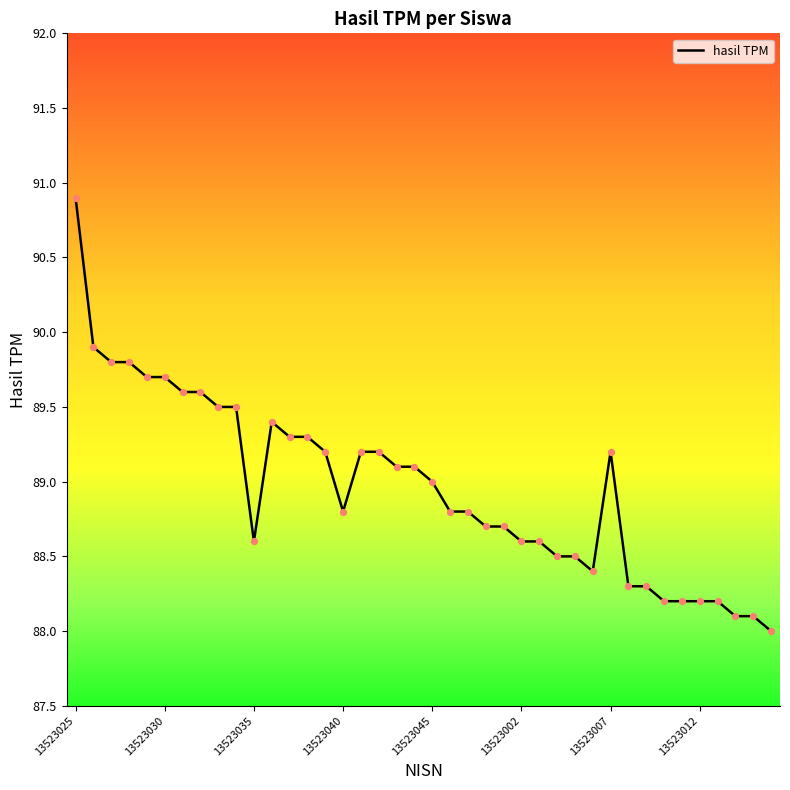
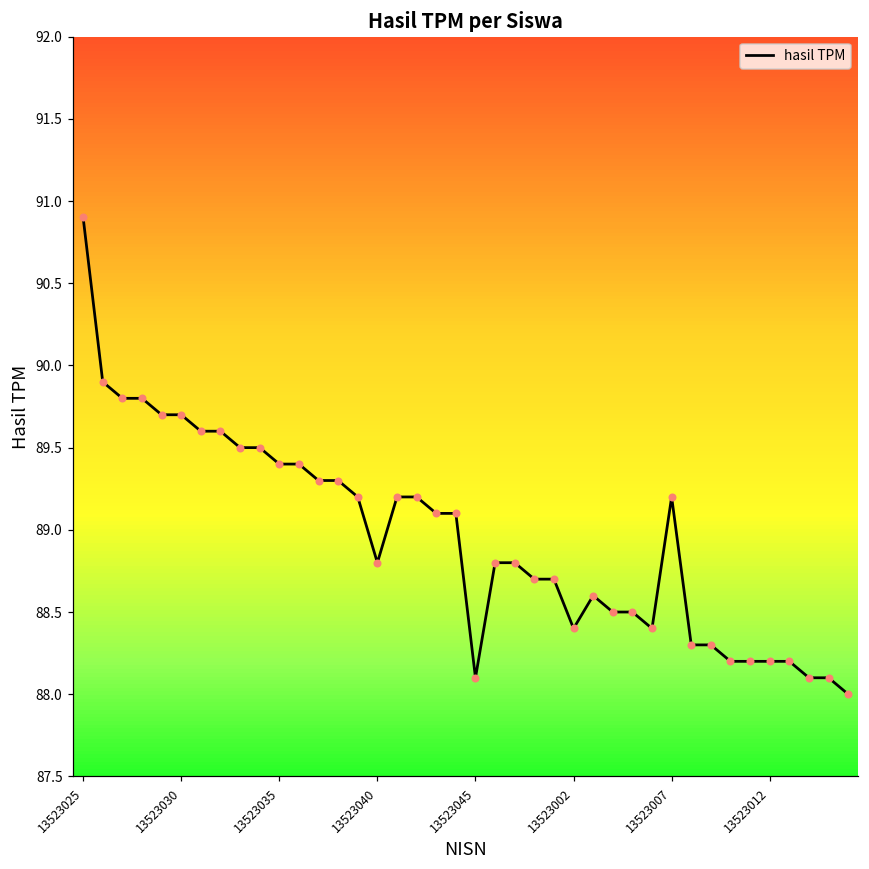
13523035: 88.6 -> 89.4
13523045: 89.0 -> 88.1
13523002: 88.6 -> 88.4
